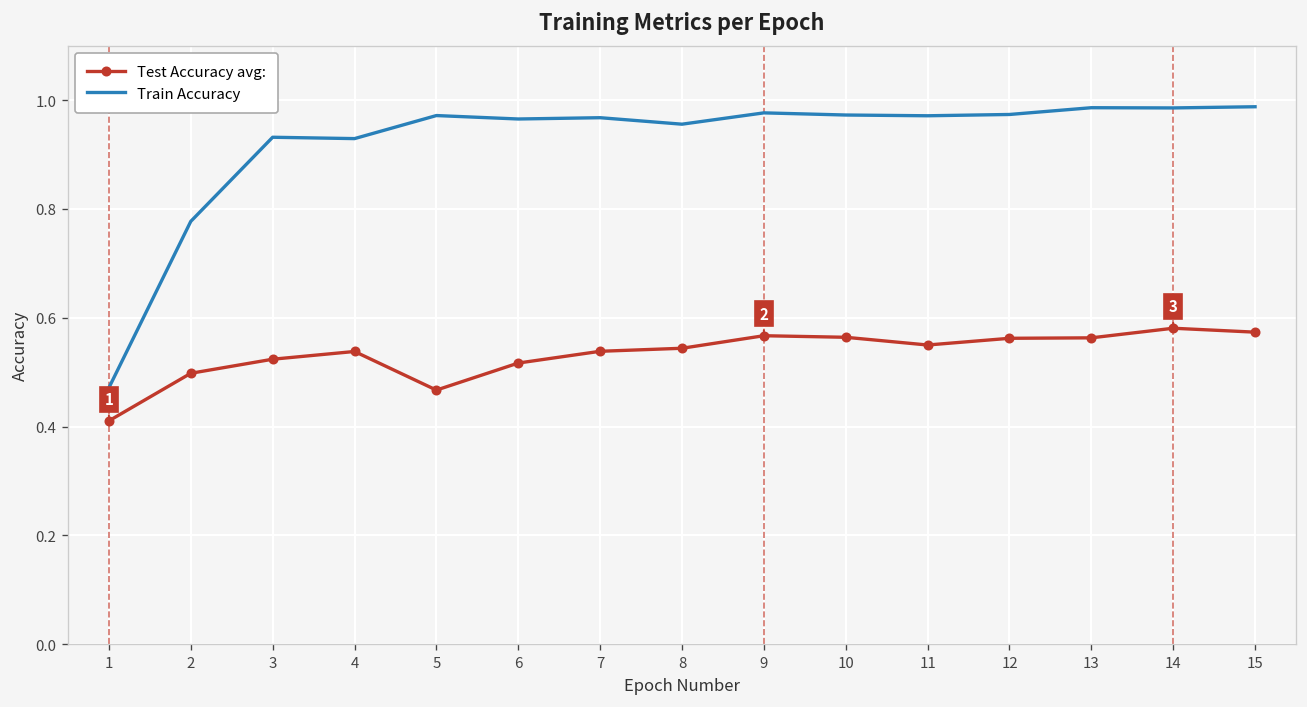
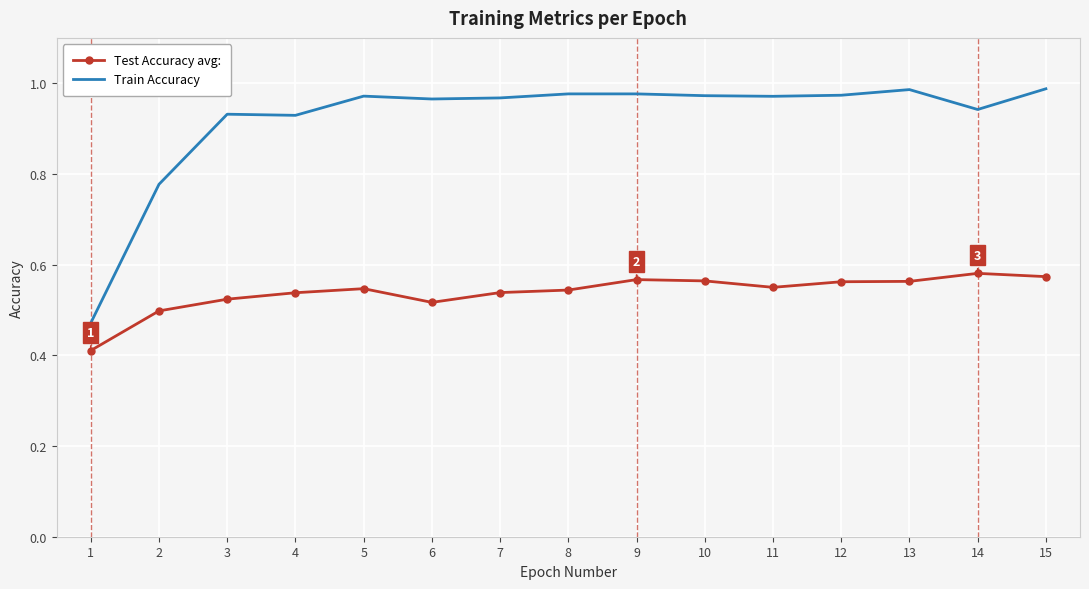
Test Accuracy avg:, 5: 0.47 -> 0.55
Train Accuracy, 8: 0.96 -> 0.98
Train Accuracy, 14: 0.99 -> 0.94
